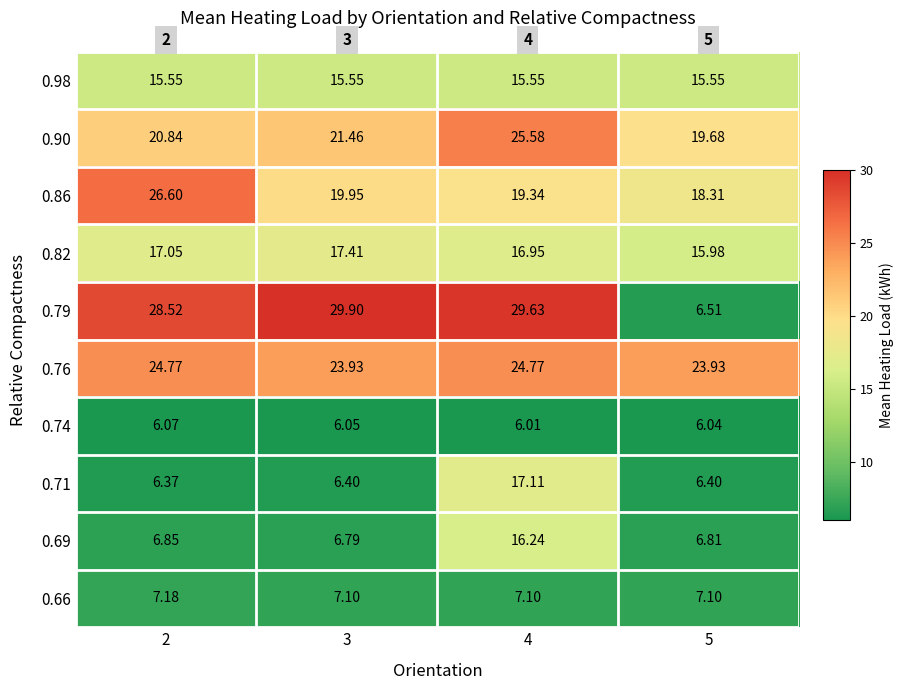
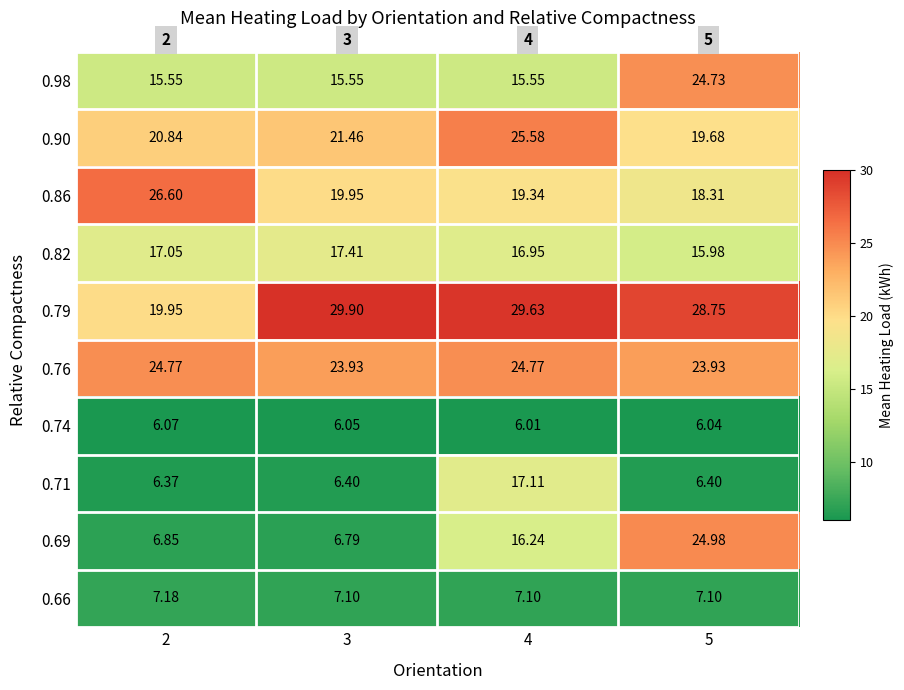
0.98, 5: 15.55 -> 24.73
0.79, 2: 28.52 -> 19.95
0.79, 5: 6.51 -> 28.75
0.69, 5: 6.81 -> 24.98
